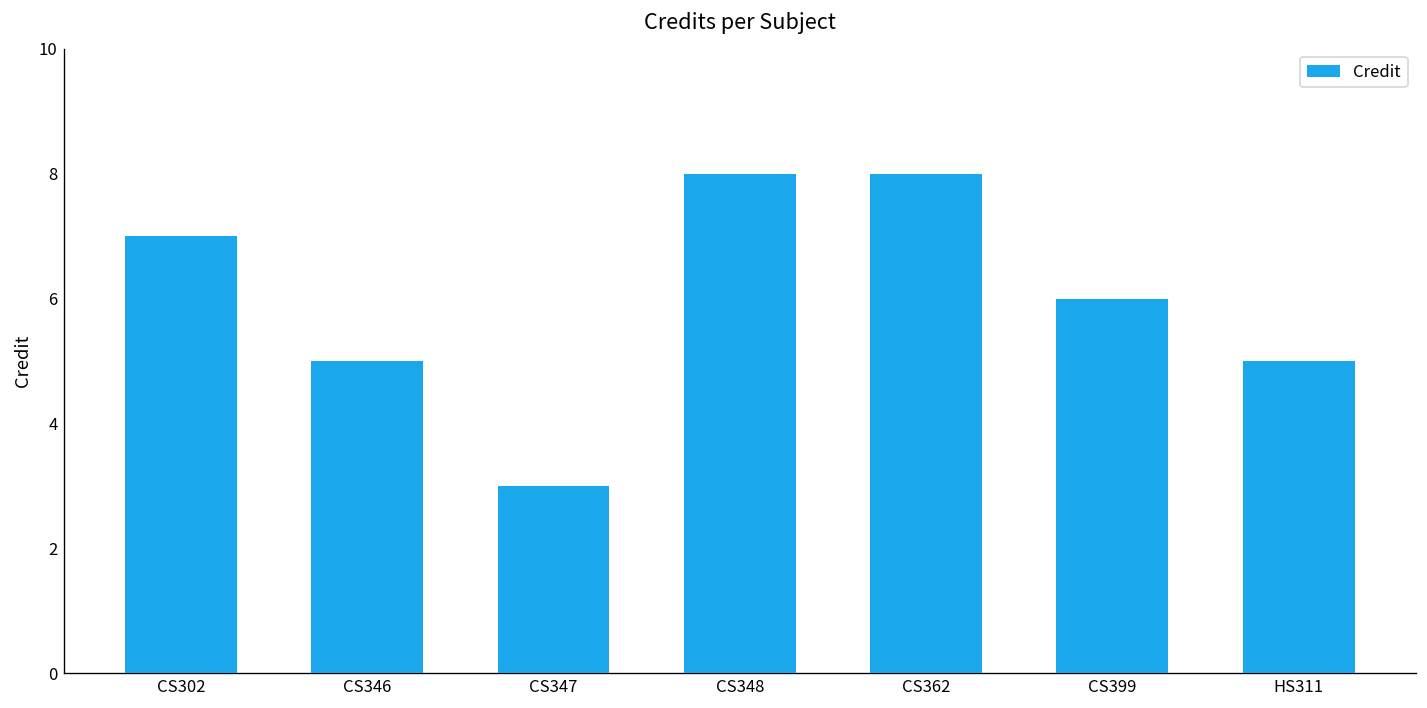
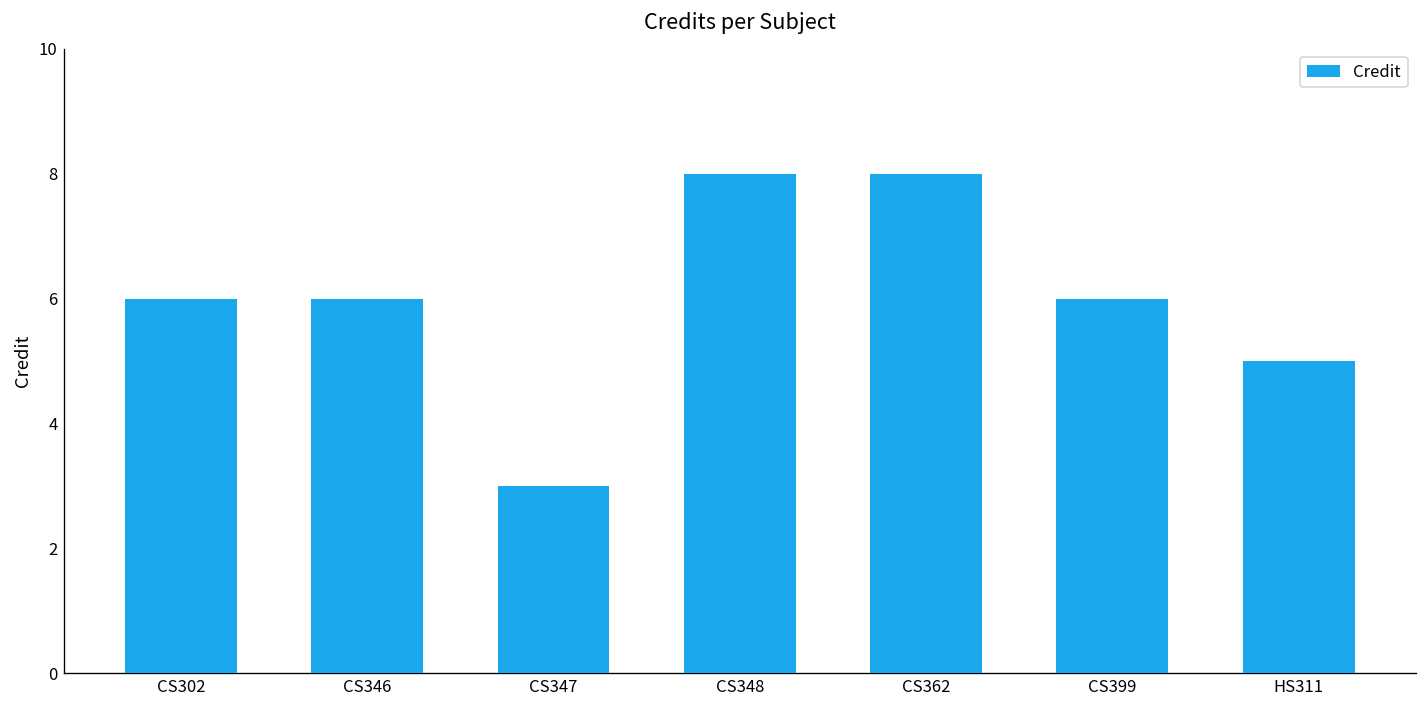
CS302: 7 -> 6
CS346: 5 -> 6
